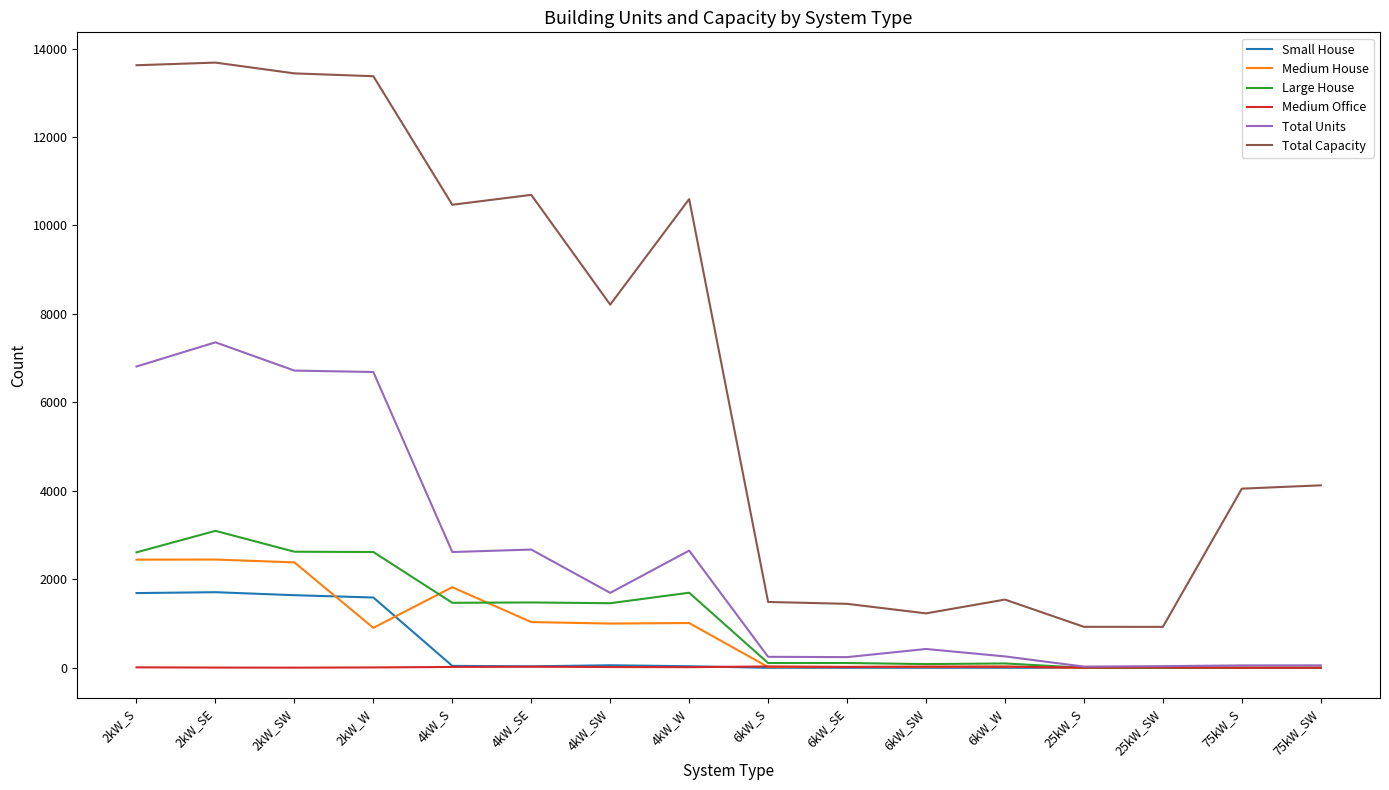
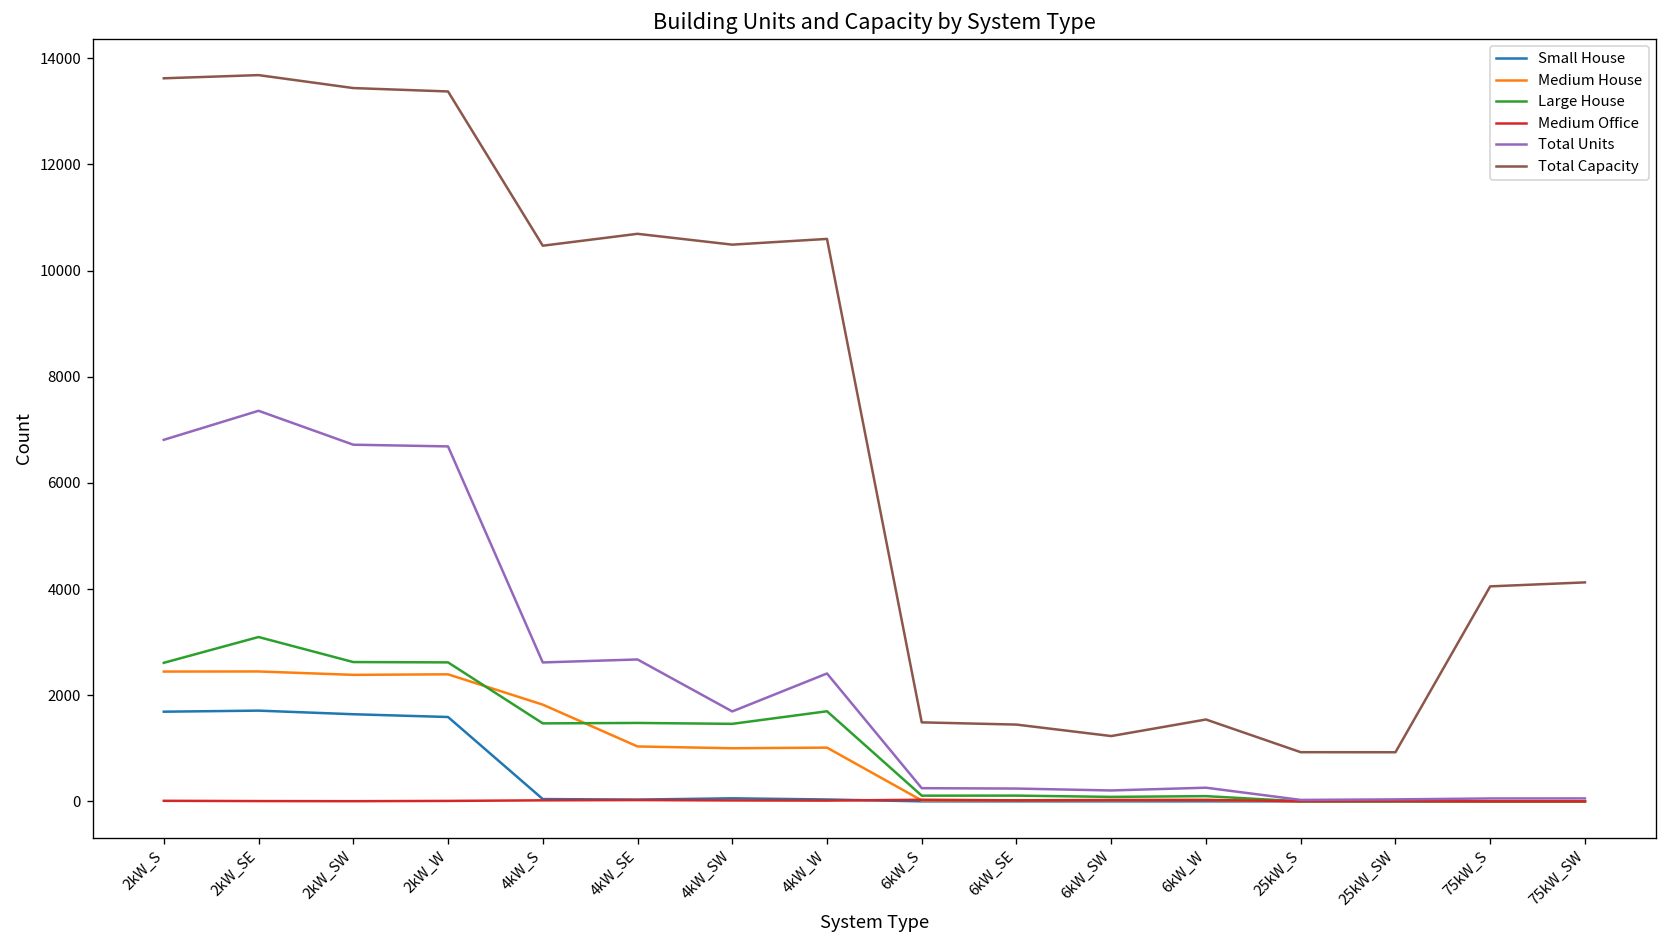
Medium House, 2kW_W: 900 -> 2400
Total Capacity, 4kW_SW: 8200 -> 10500
Total Units, 4kW_W: 2600 -> 2400
Total Units, 6kW_SW: 400 -> 200
